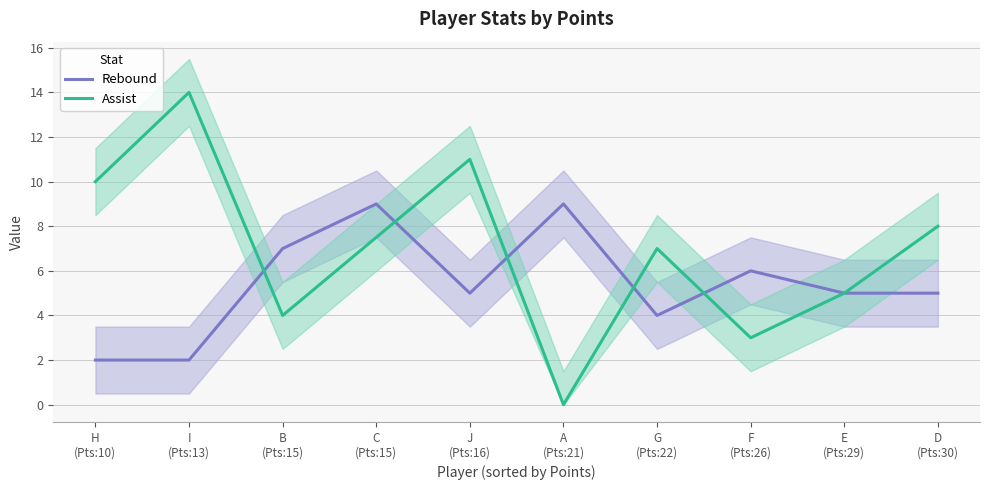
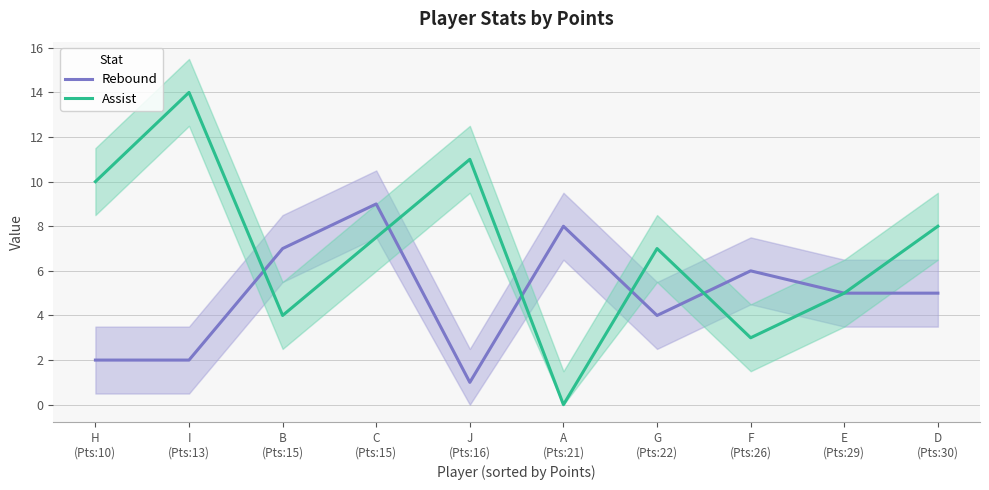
Rebound, J (Pts:16): 5 -> 1
Rebound, A (Pts:21): 9 -> 8
